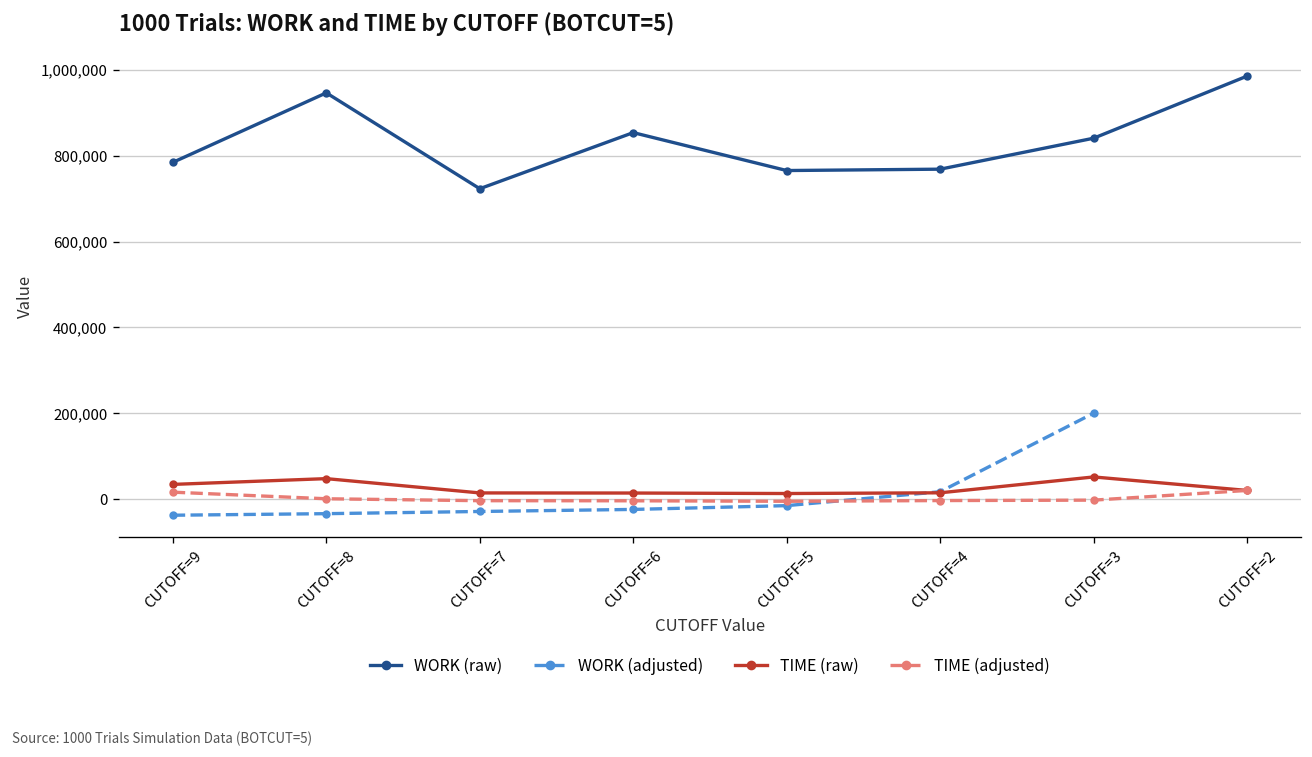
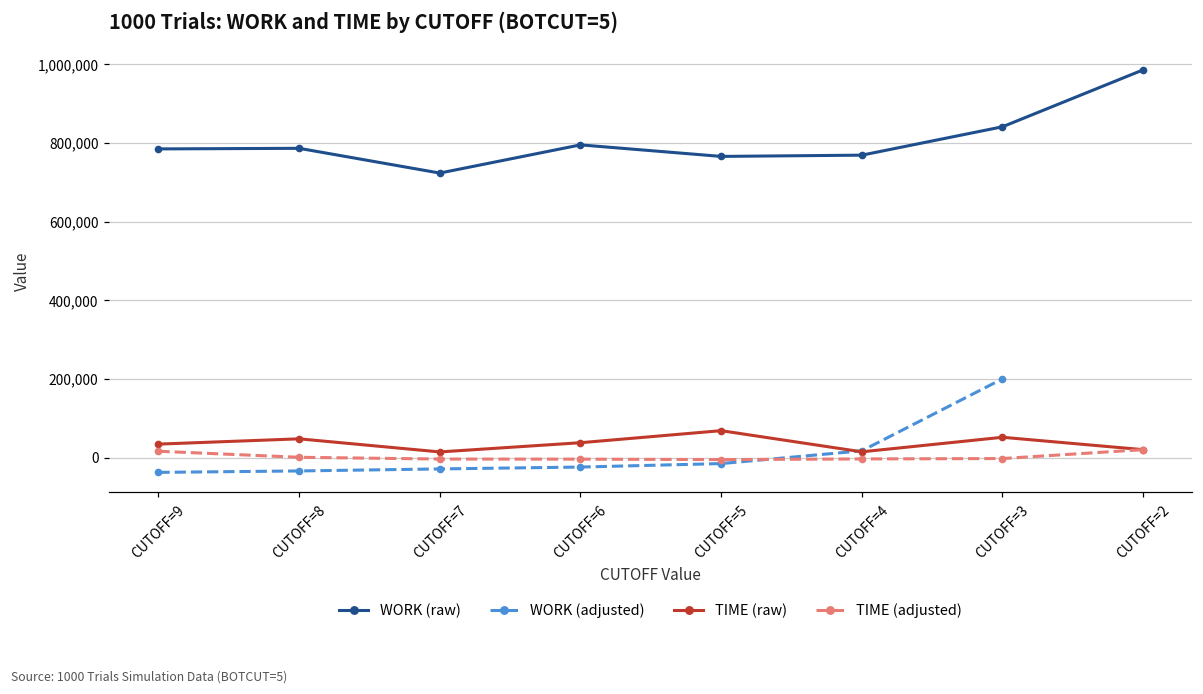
WORK (raw), CUTOFF=8: 950,000 -> 790,000
WORK (raw), CUTOFF=6: 850,000 -> 790,000
TIME (raw), CUTOFF=6: 10,000 -> 40,000
TIME (raw), CUTOFF=5: 10,000 -> 70,000
